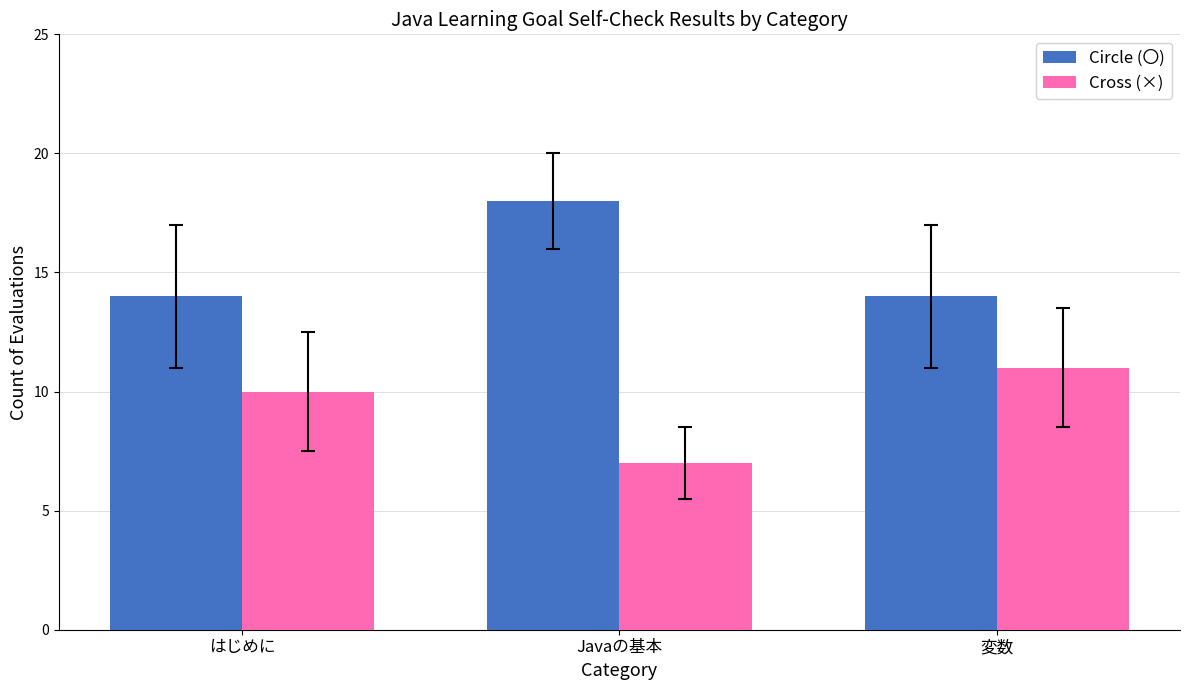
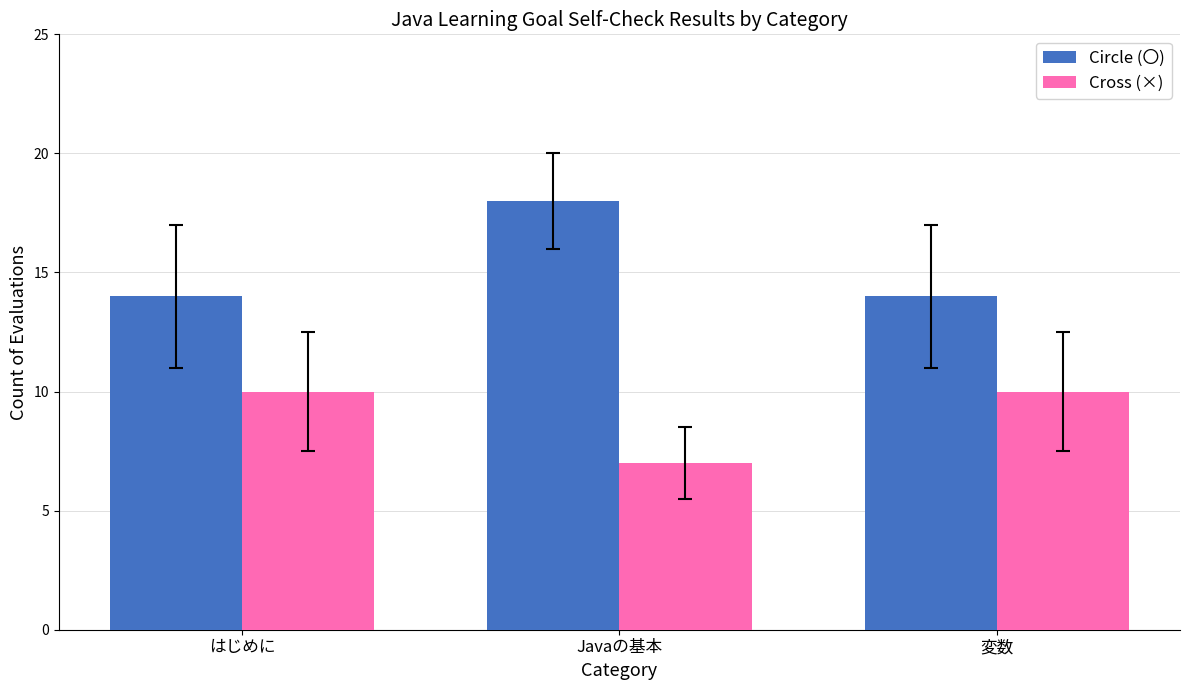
Cross (×), 変数: 11 -> 10
